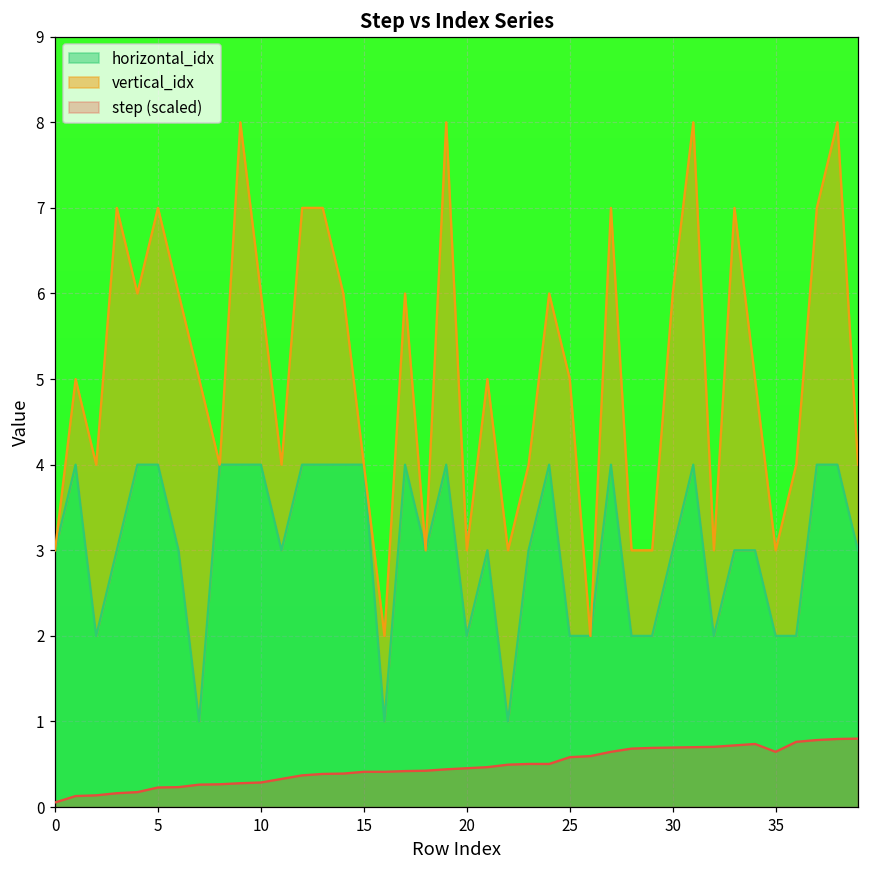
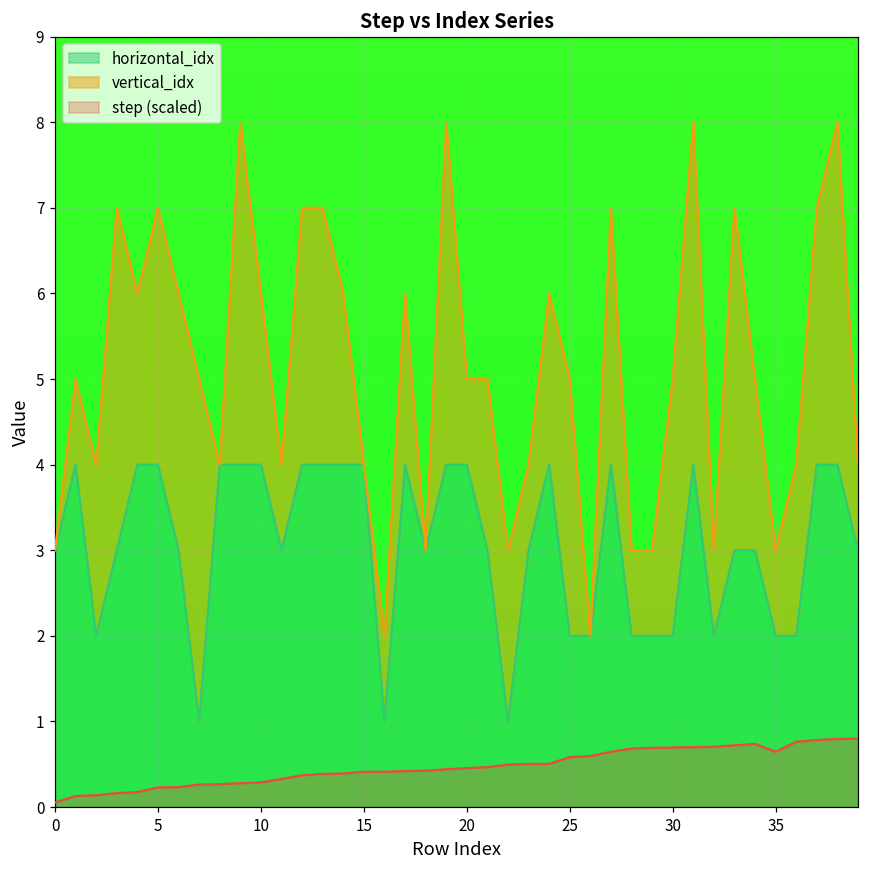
horizontal_idx, 20: 2 -> 4
horizontal_idx, 30: 3 -> 2
